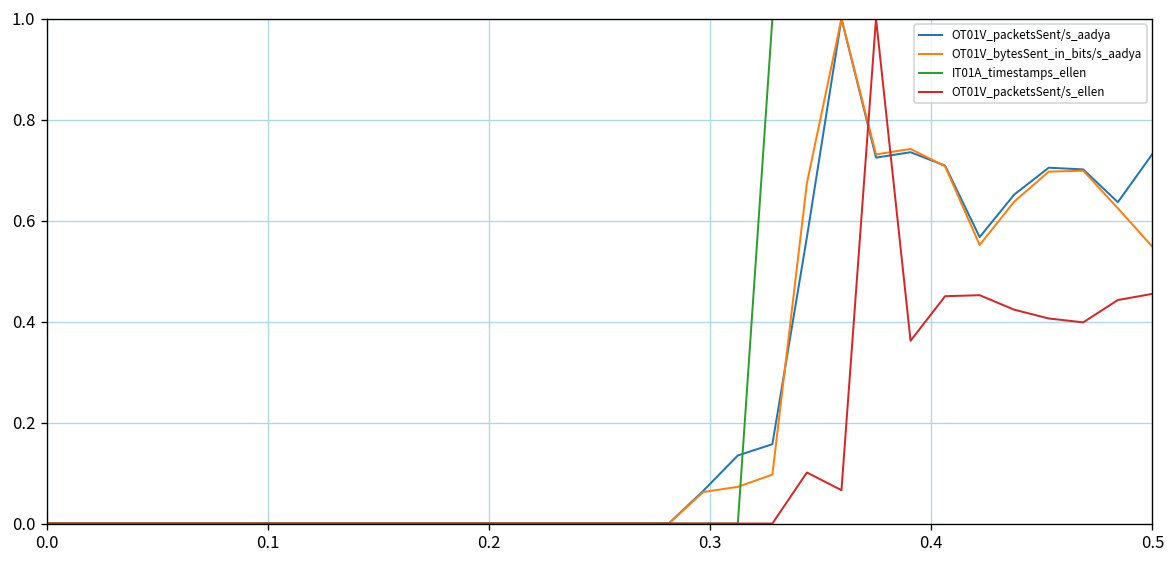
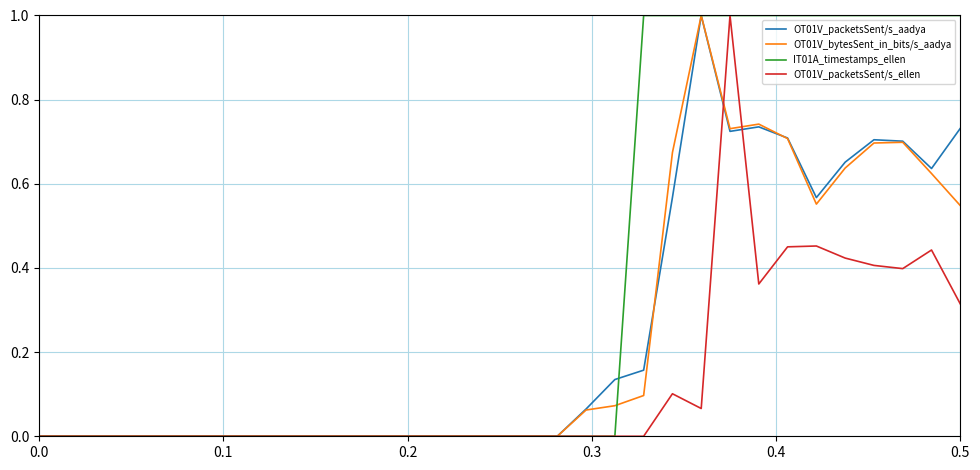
OT01V_packetsSent/s_ellen, 0.5: 0.45 -> 0.31
